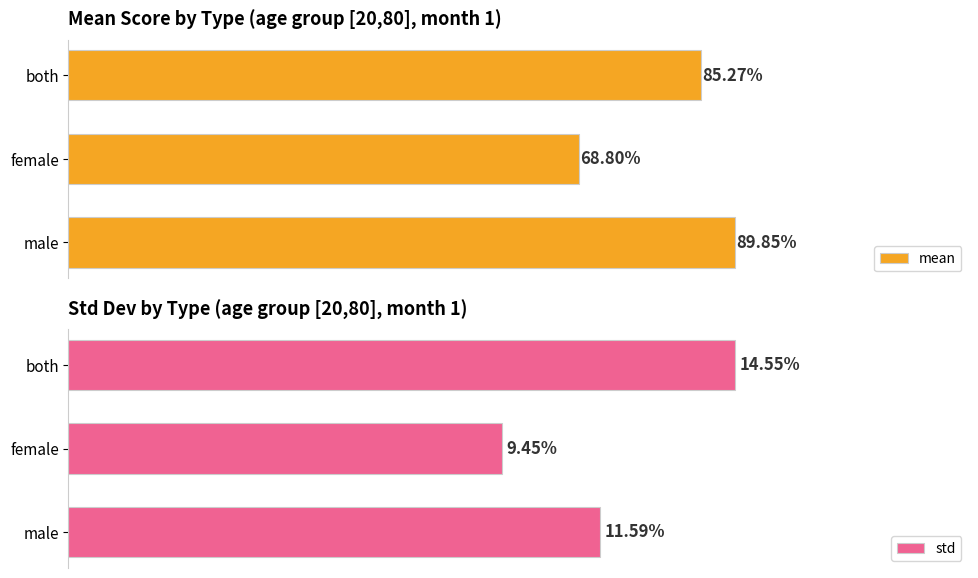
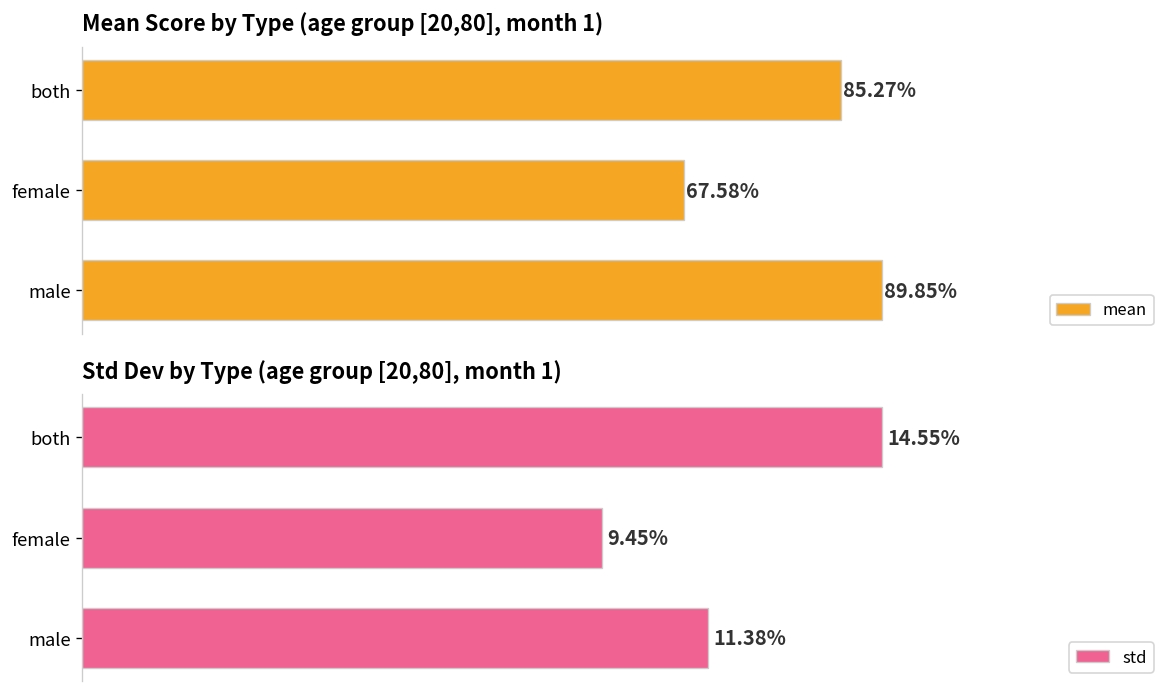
Mean Score by Type (age group [20,80], month 1), female: 68.80% -> 67.58%
Std Dev by Type (age group [20,80], month 1), male: 11.59% -> 11.38%
